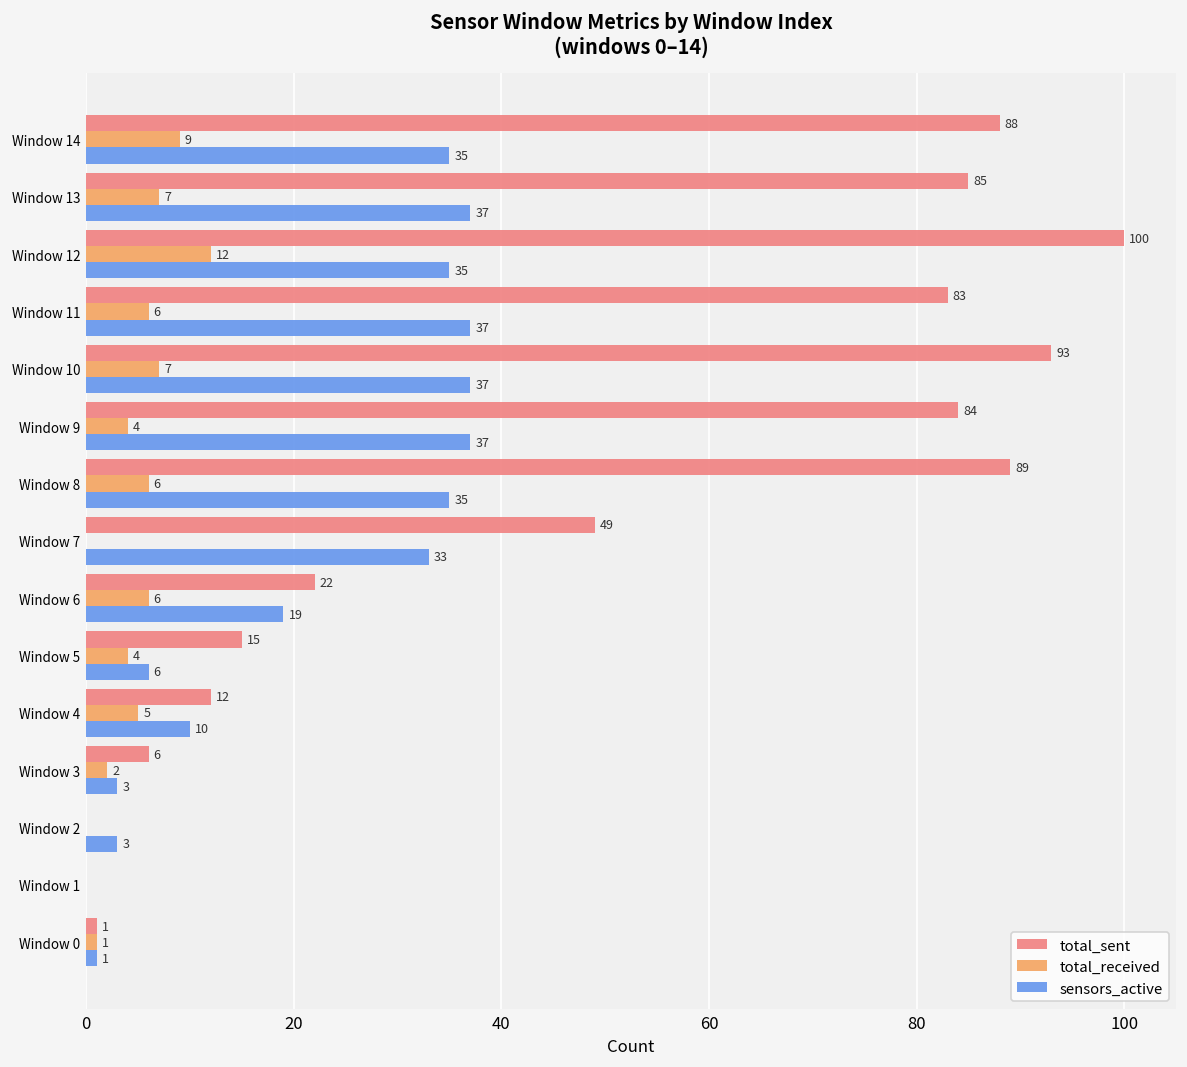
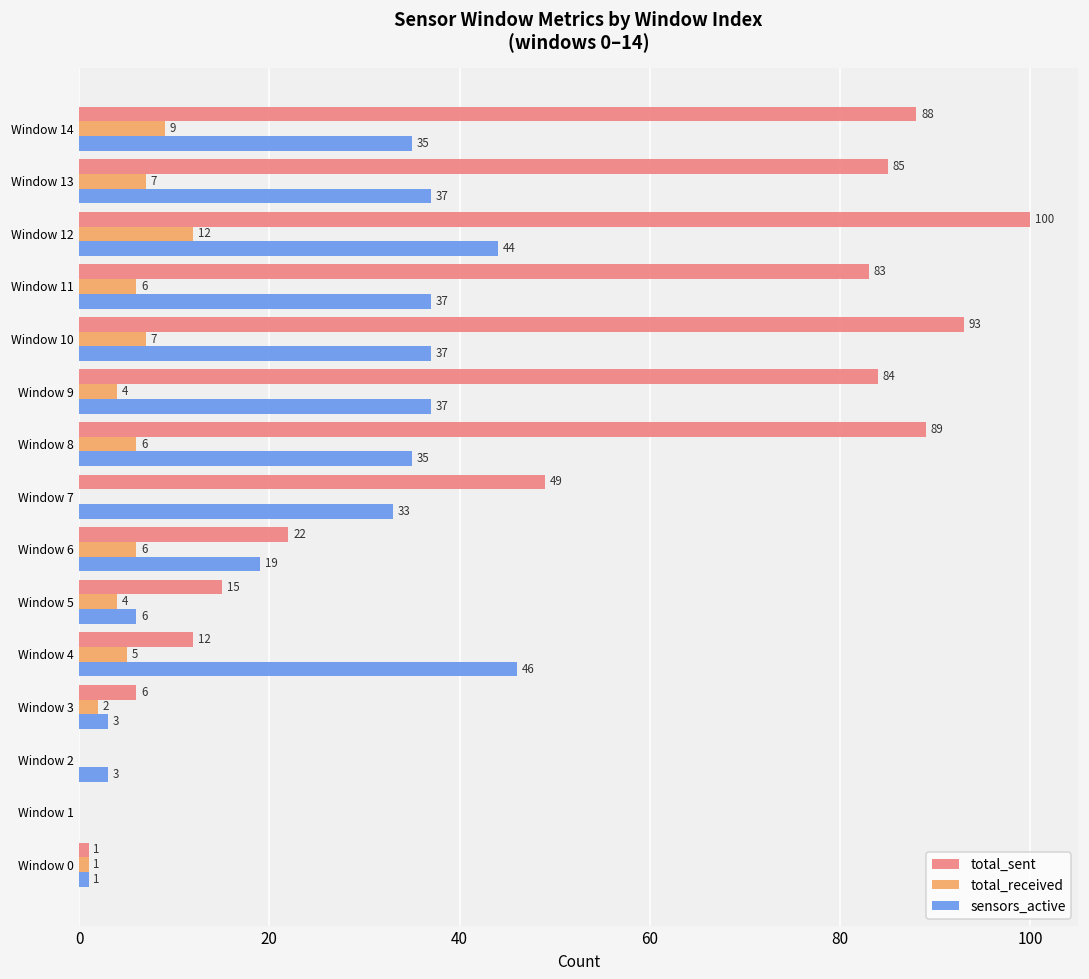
sensors_active, Window 12: 35 -> 44
sensors_active, Window 4: 10 -> 46
